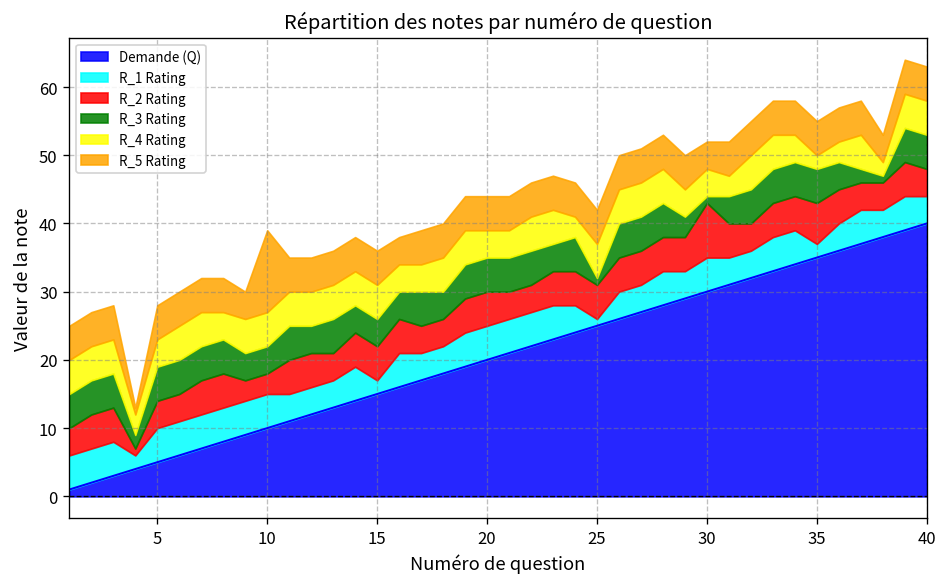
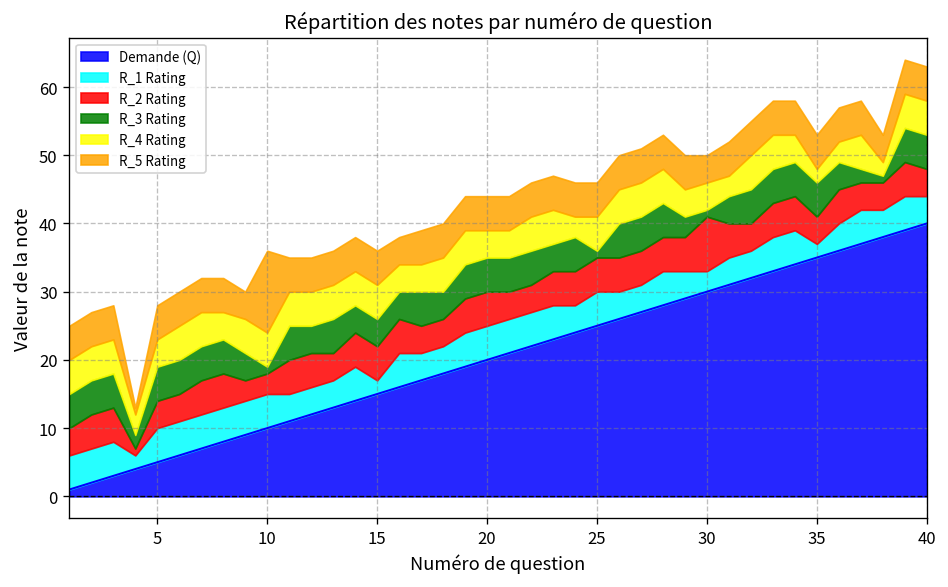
R_3 Rating, 10: 4 -> 1
R_1 Rating, 25: 1 -> 5
R_1 Rating, 30: 5 -> 3
R_2 Rating, 35: 6 -> 4
